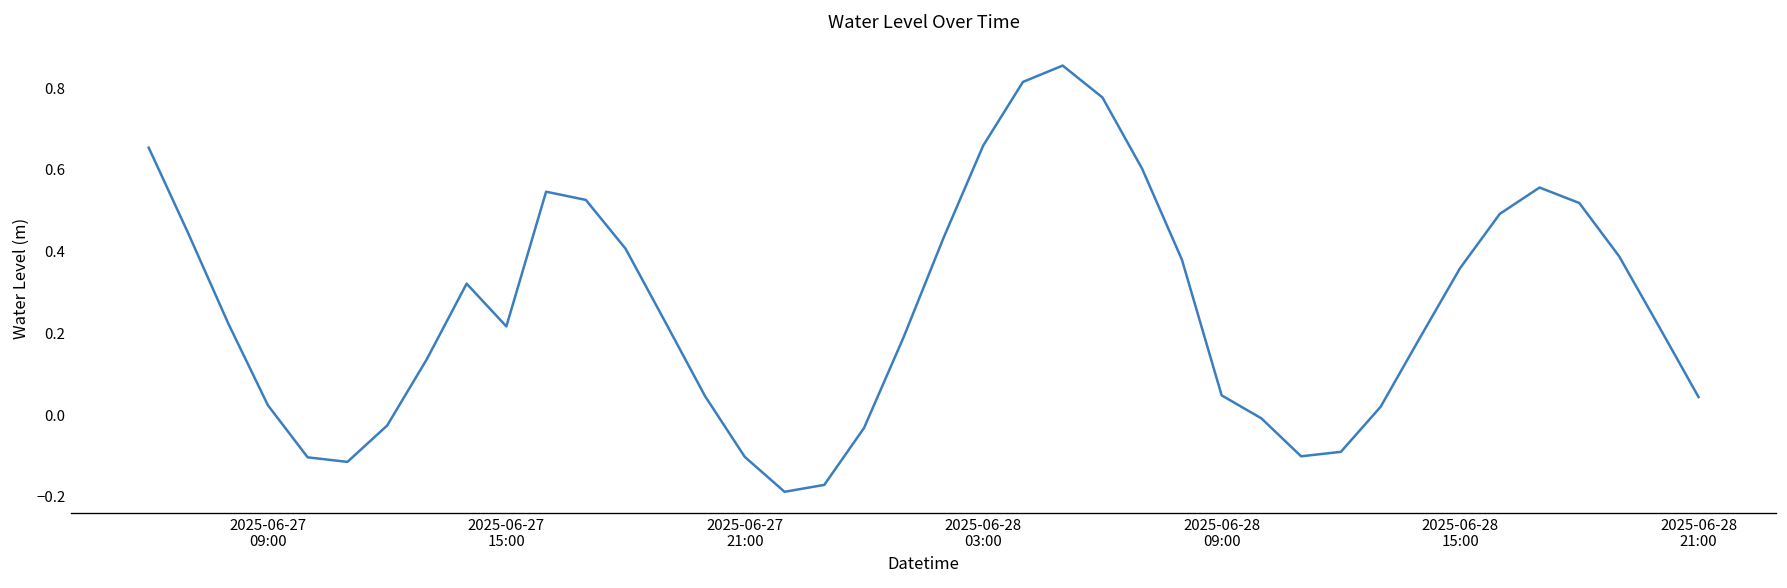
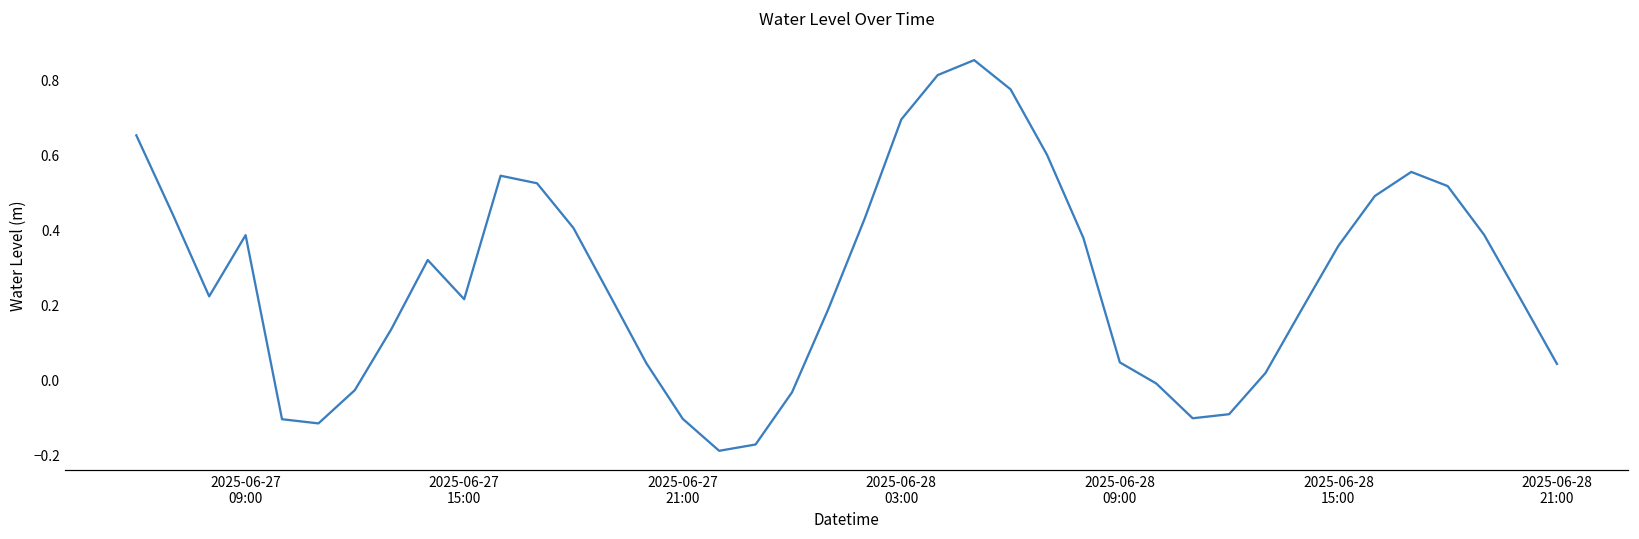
2025-06-27 09:00: 0.02 -> 0.39
2025-06-28 03:00: 0.66 -> 0.70
